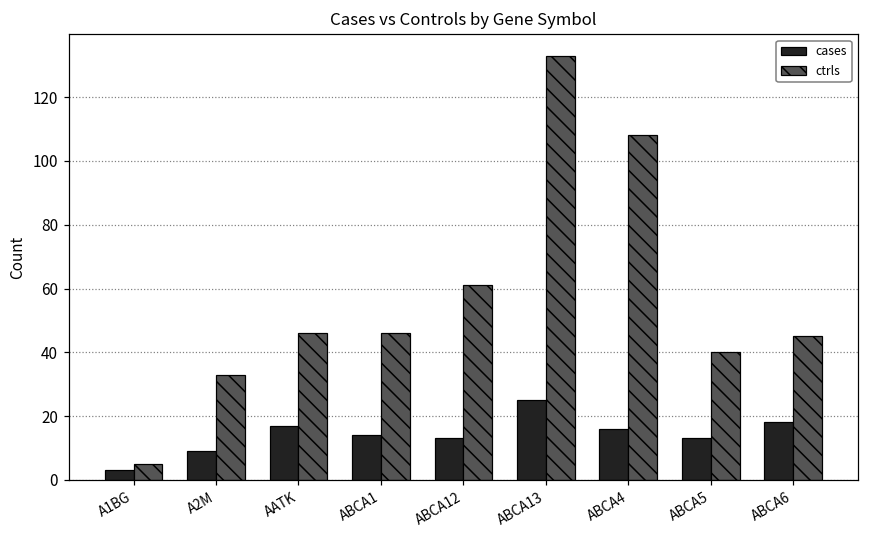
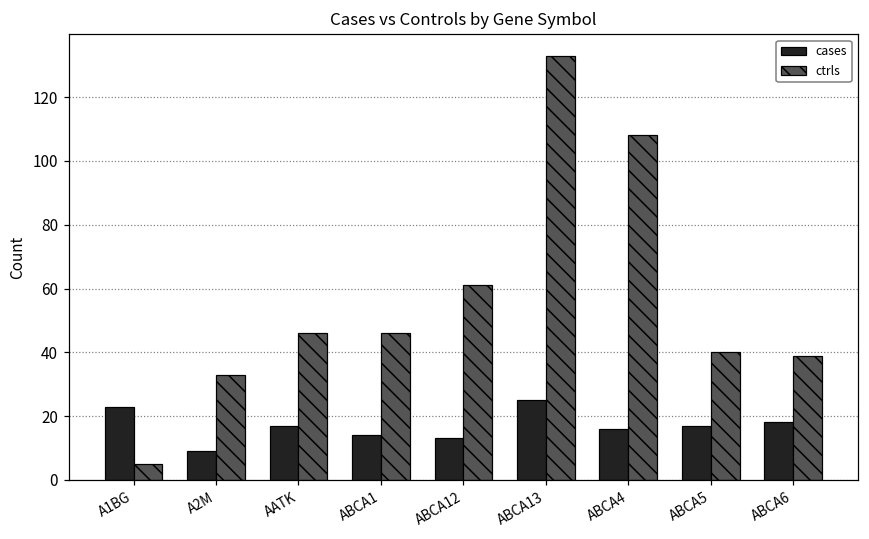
cases, A1BG: 3 -> 23
cases, ABCA5: 13 -> 17
ctrls, ABCA6: 45 -> 39
